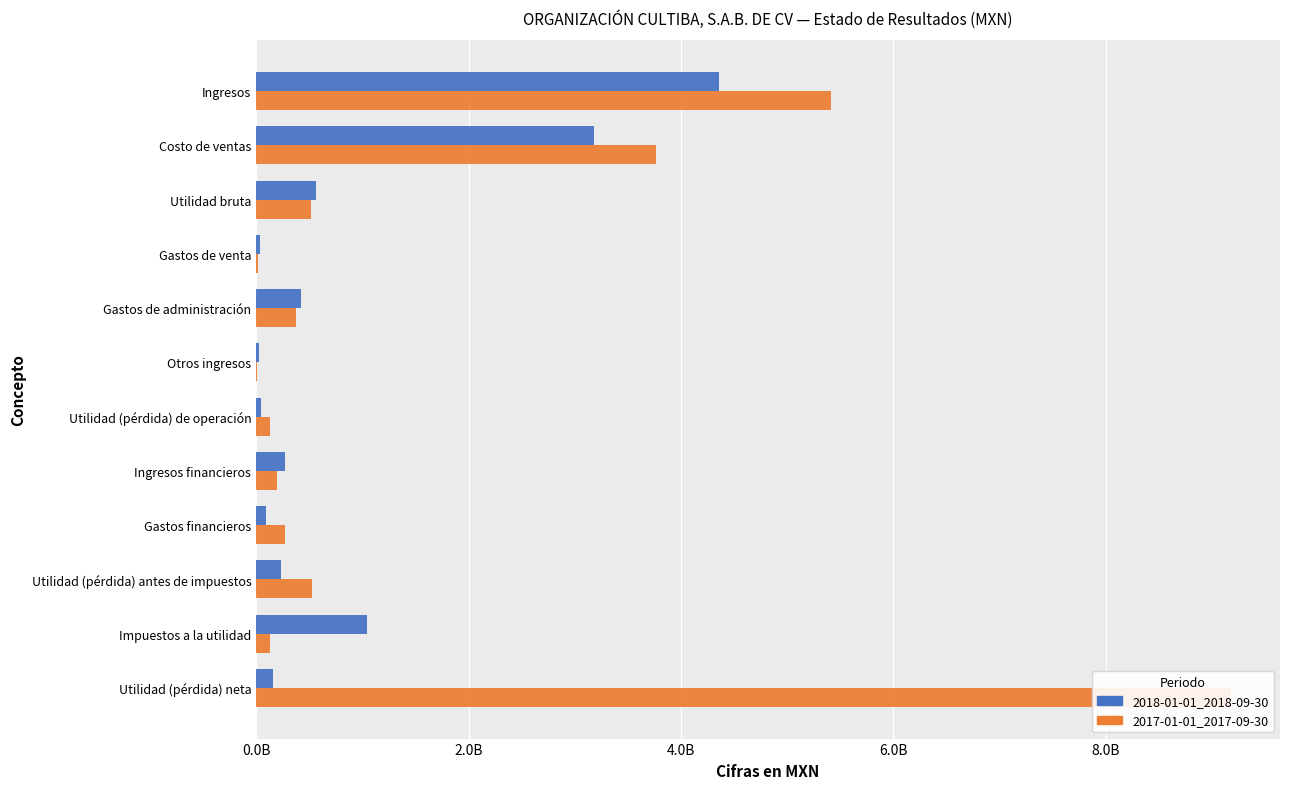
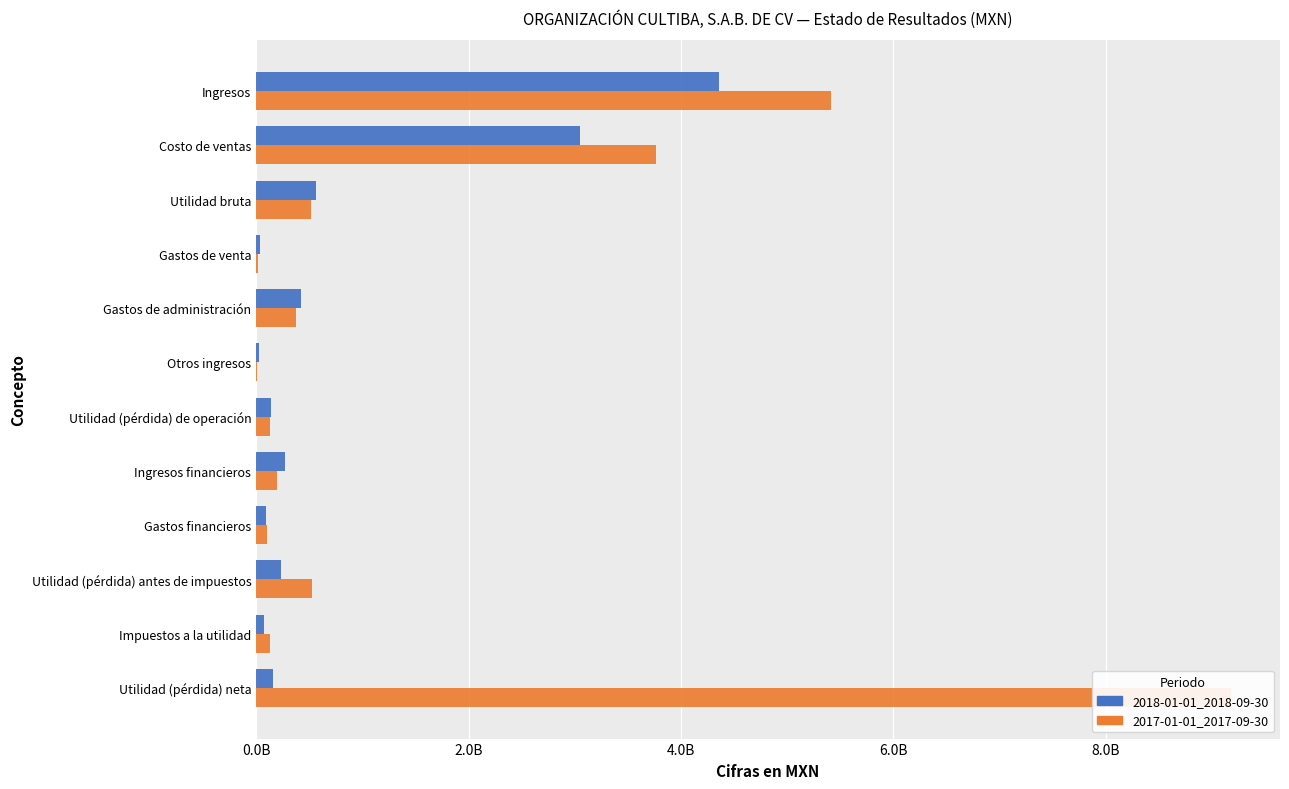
2018-01-01_2018-09-30, Costo de ventas: 3180000000 -> 3050000000
2018-01-01_2018-09-30, Utilidad (pérdida) de operación: 50000000 -> 140000000
2017-01-01_2017-09-30, Gastos financieros: 280000000 -> 100000000
2018-01-01_2018-09-30, Impuestos a la utilidad: 1040000000 -> 70000000
